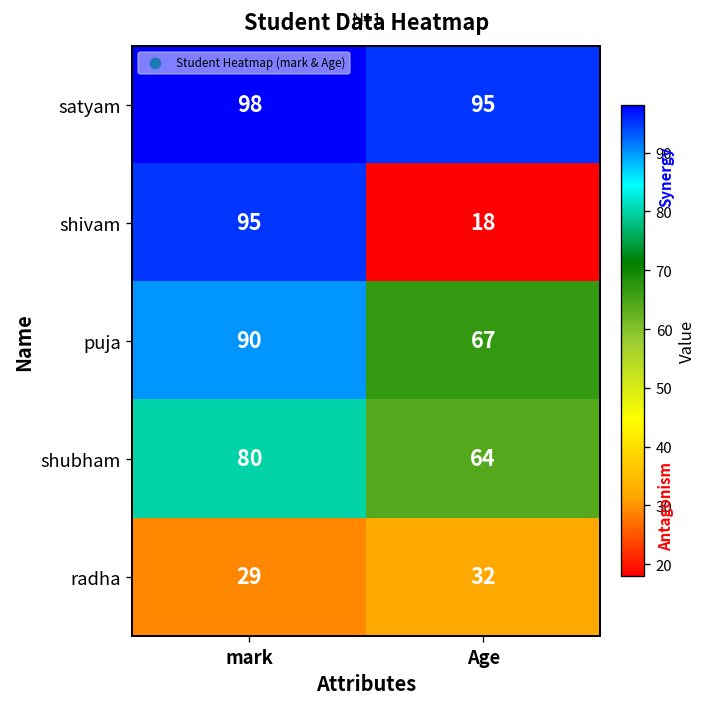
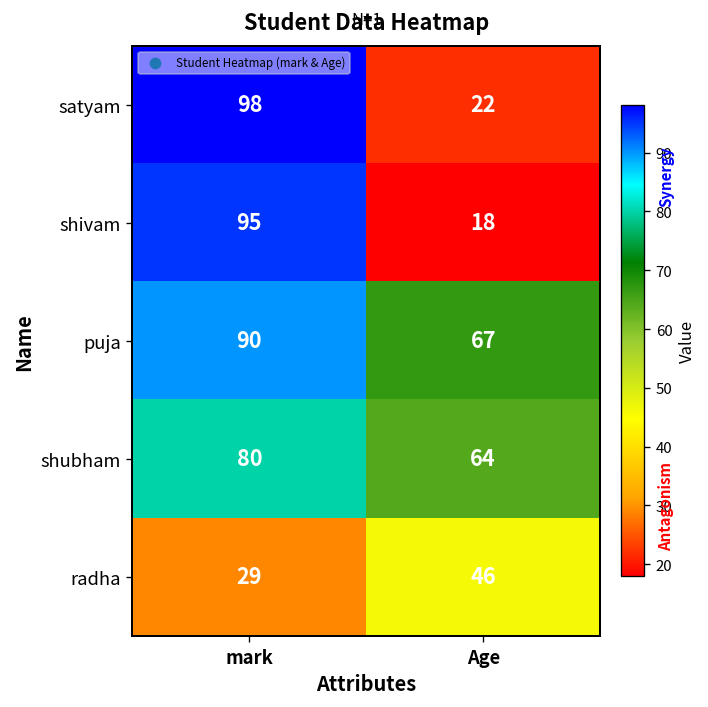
satyam, Age: 95 -> 22
radha, Age: 32 -> 46
